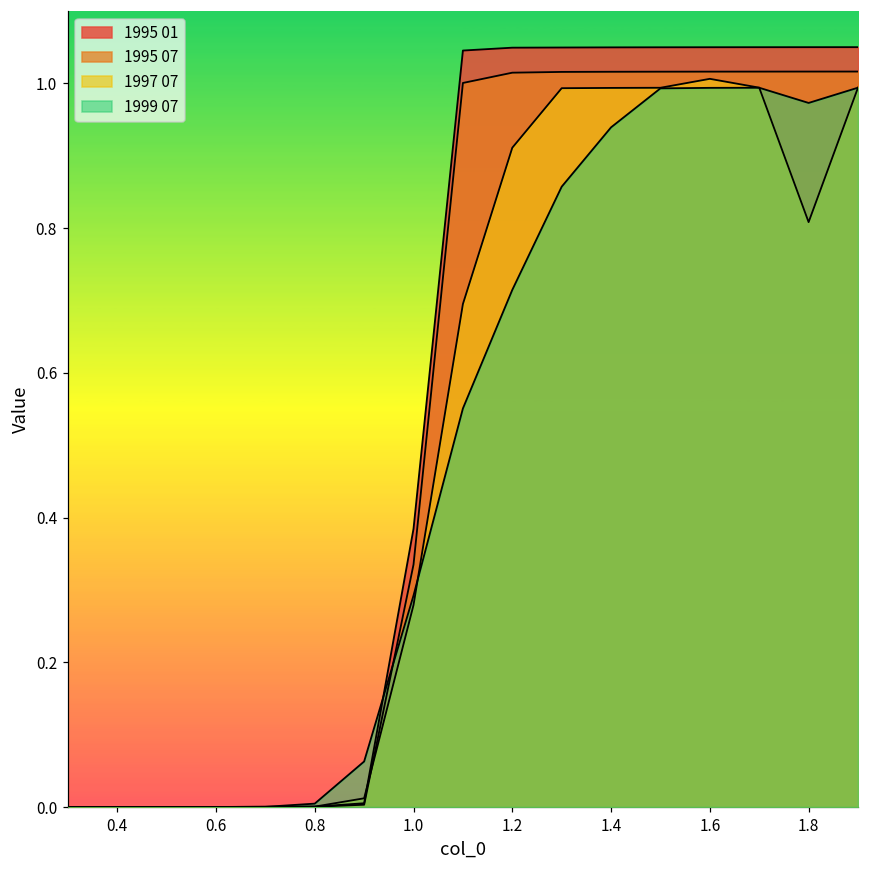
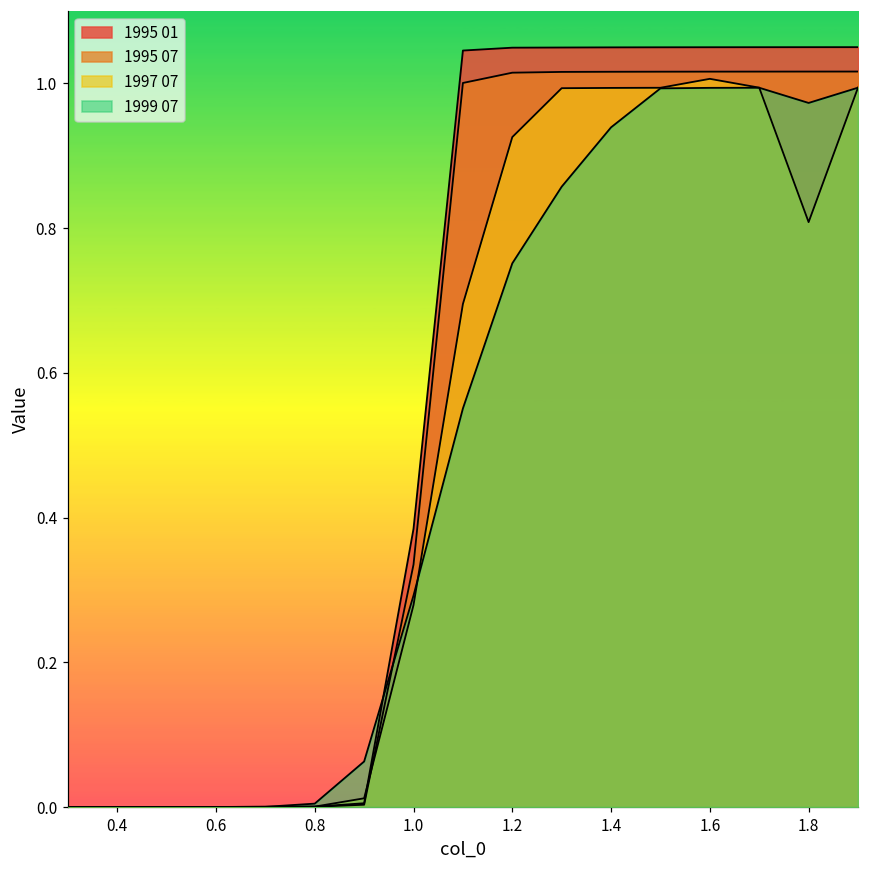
1997 07, 1.2: 0.91 -> 0.93
1999 07, 1.2: 0.71 -> 0.75
